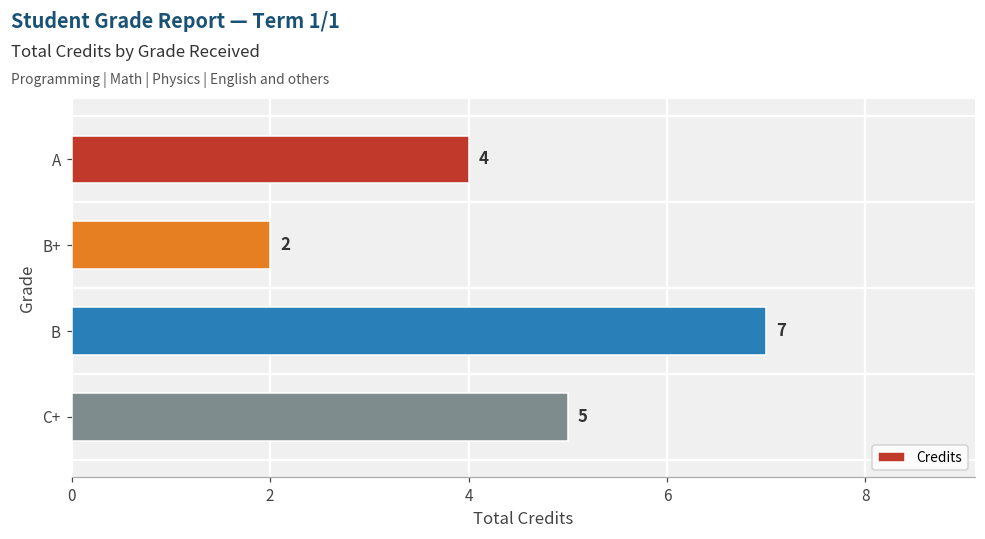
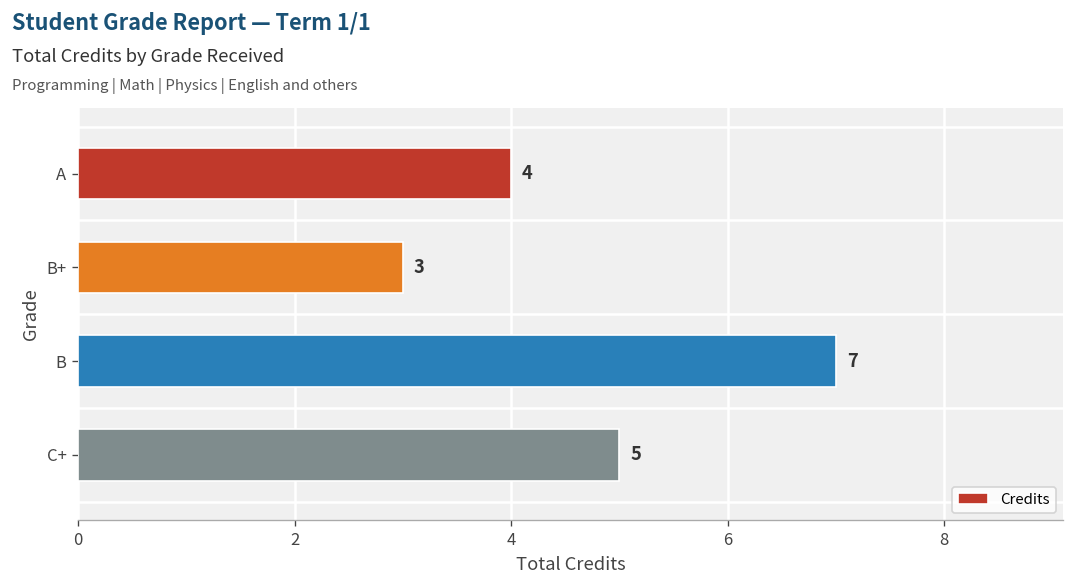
B+: 2 -> 3
